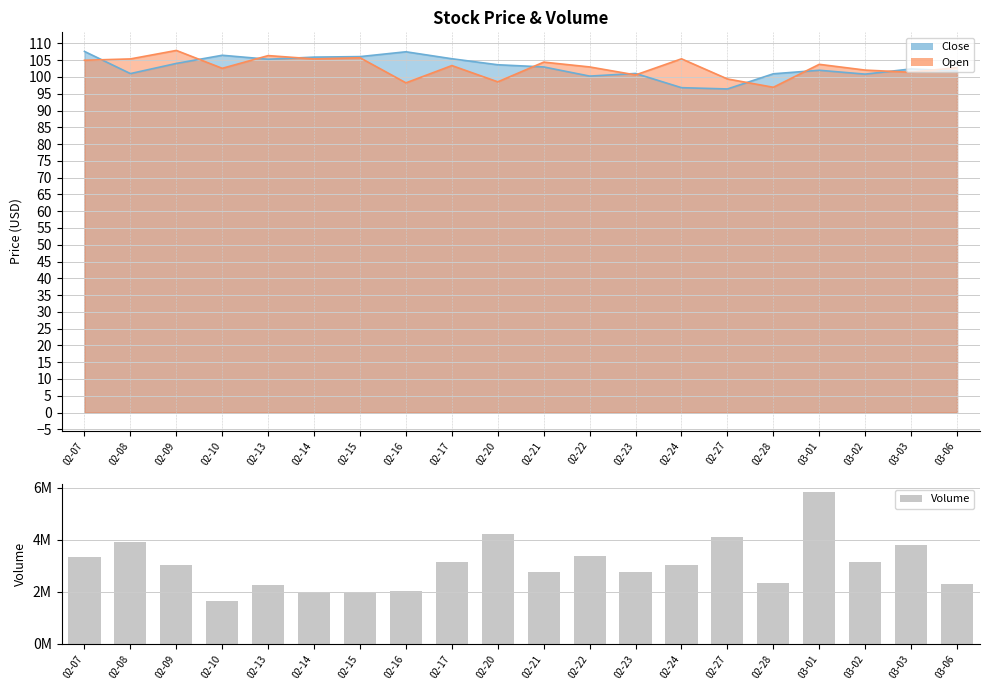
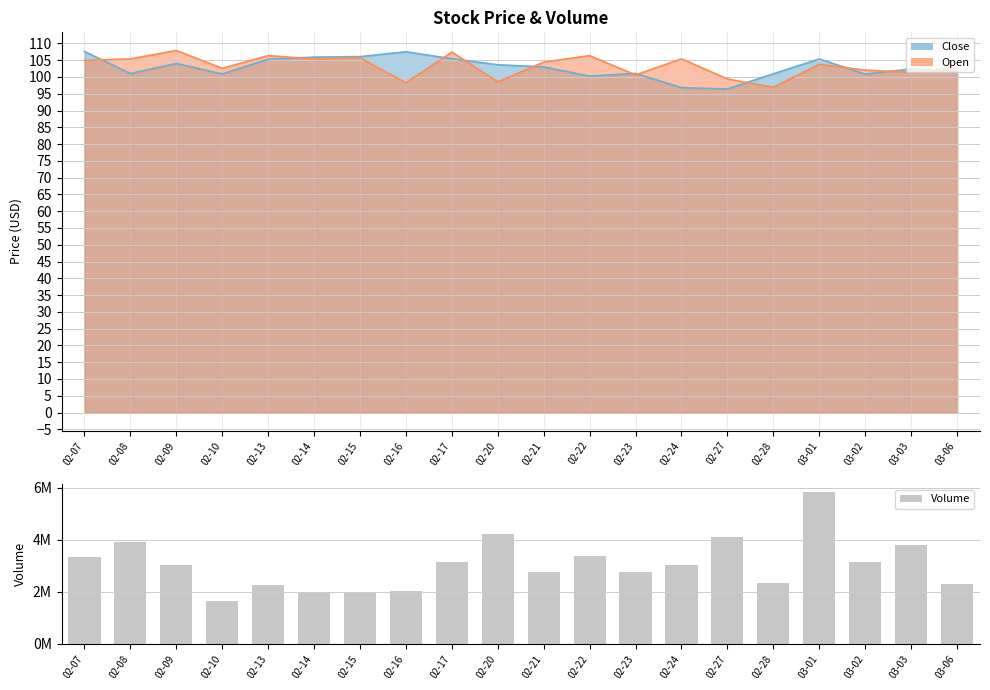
Stock Price & Volume, Close, 02-10: 106 -> 101
Stock Price & Volume, Open, 02-17: 103 -> 107
Stock Price & Volume, Open, 02-22: 103 -> 106
Stock Price & Volume, Close, 03-01: 102 -> 105
